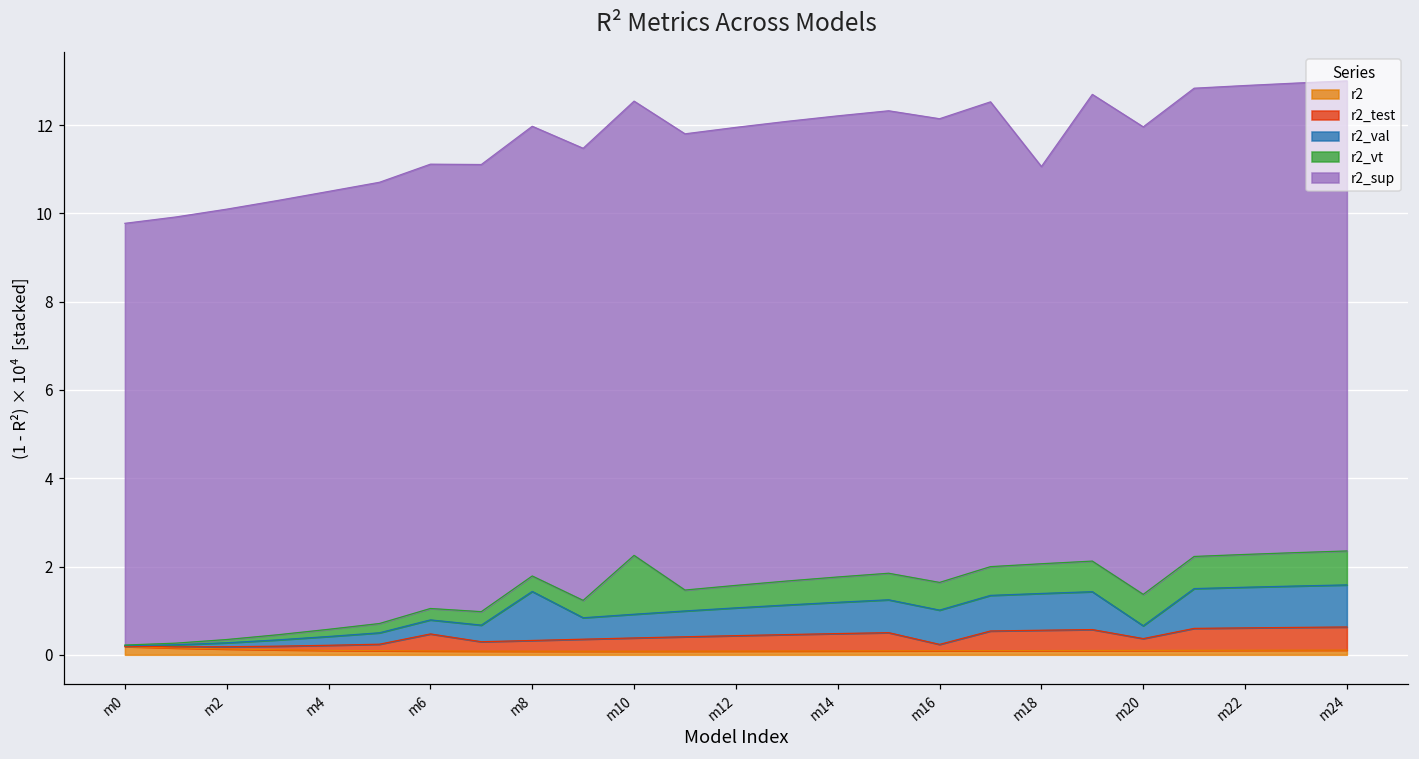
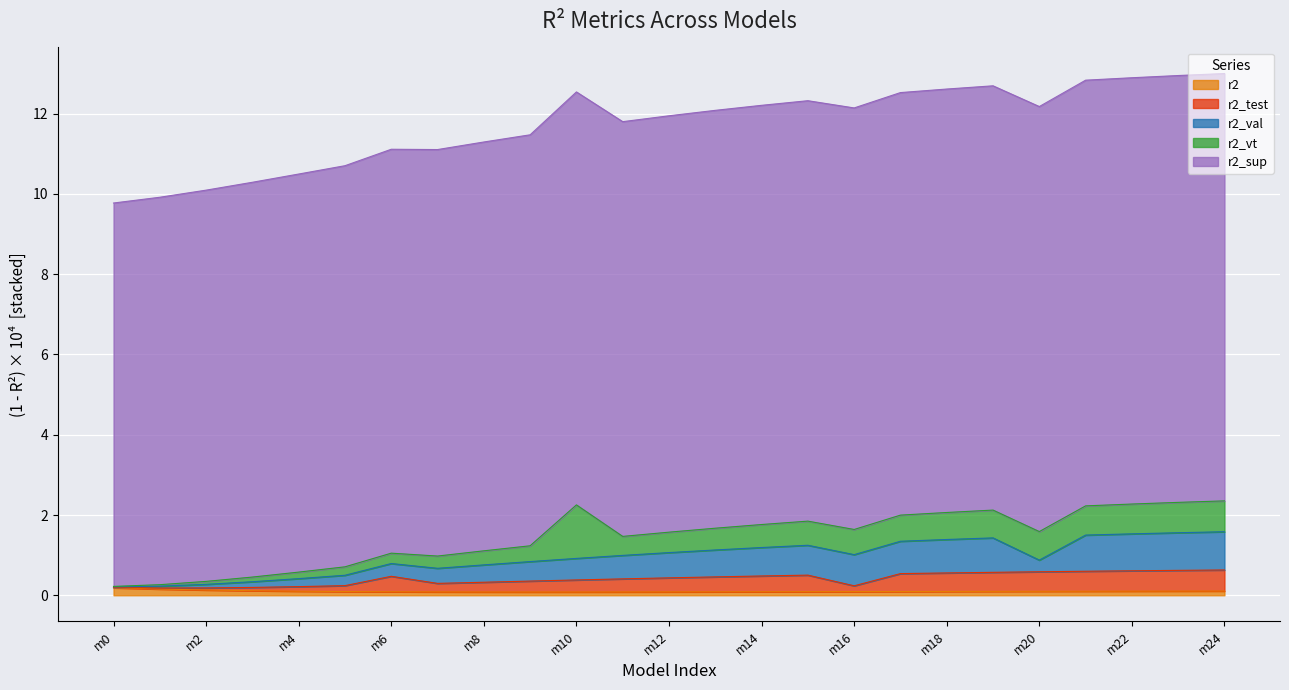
r2_val, m8: 1.1 -> 0.4
r2_sup, m18: 9.0 -> 10.6
r2_test, m20: 0.3 -> 0.5
